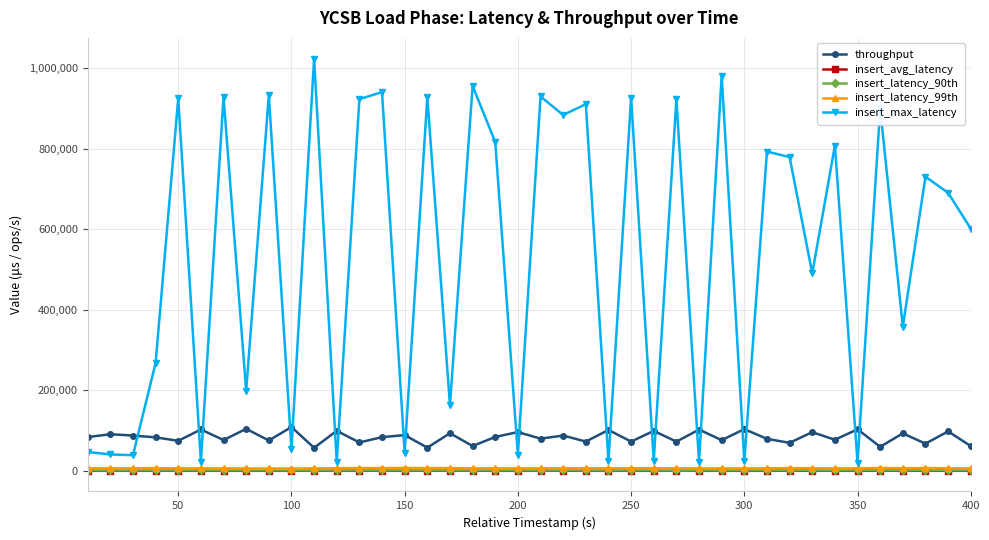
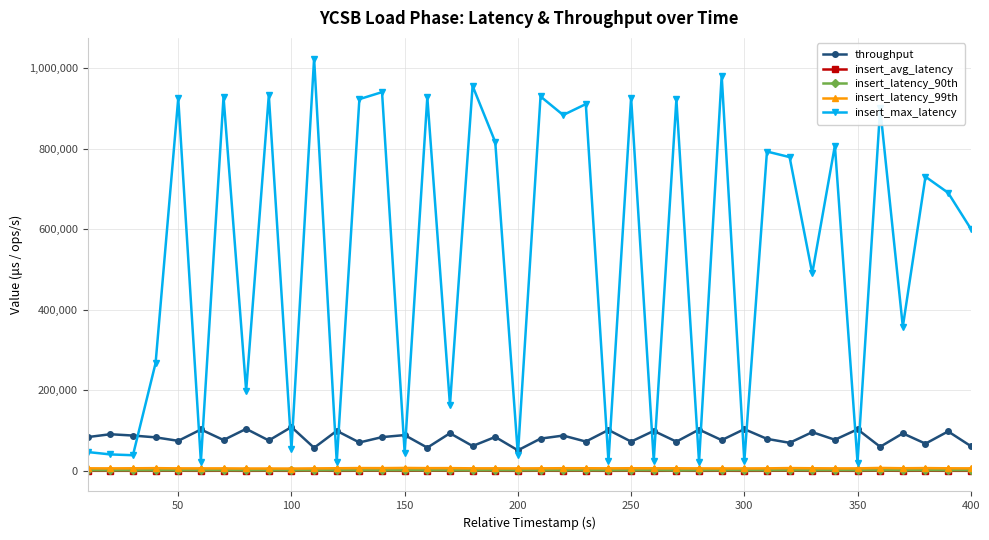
throughput, 200: 100,000 -> 50,000
